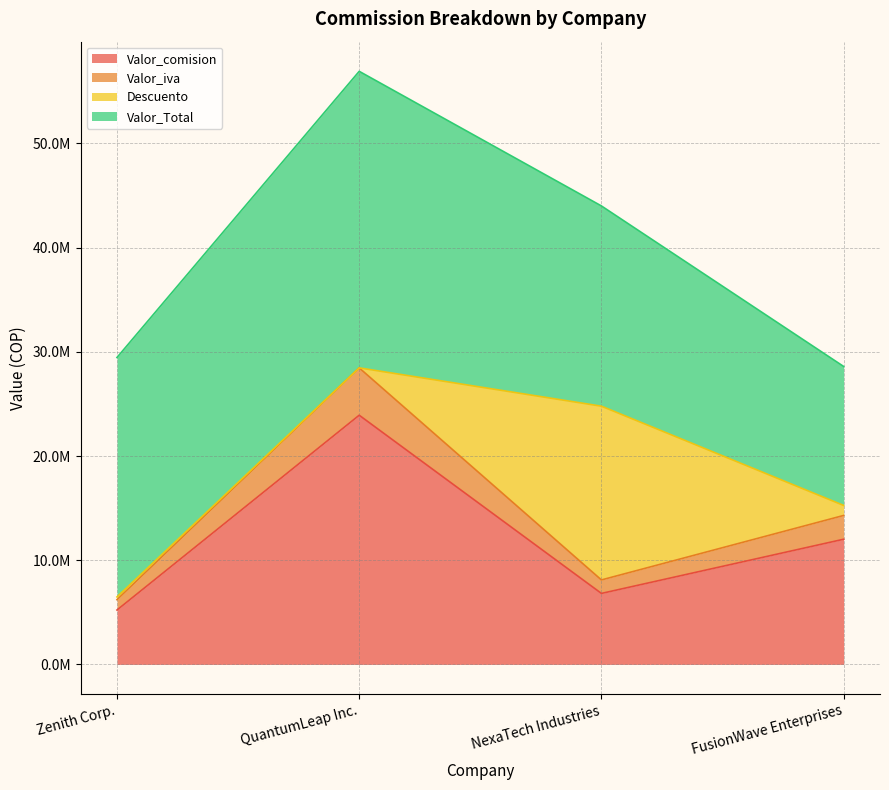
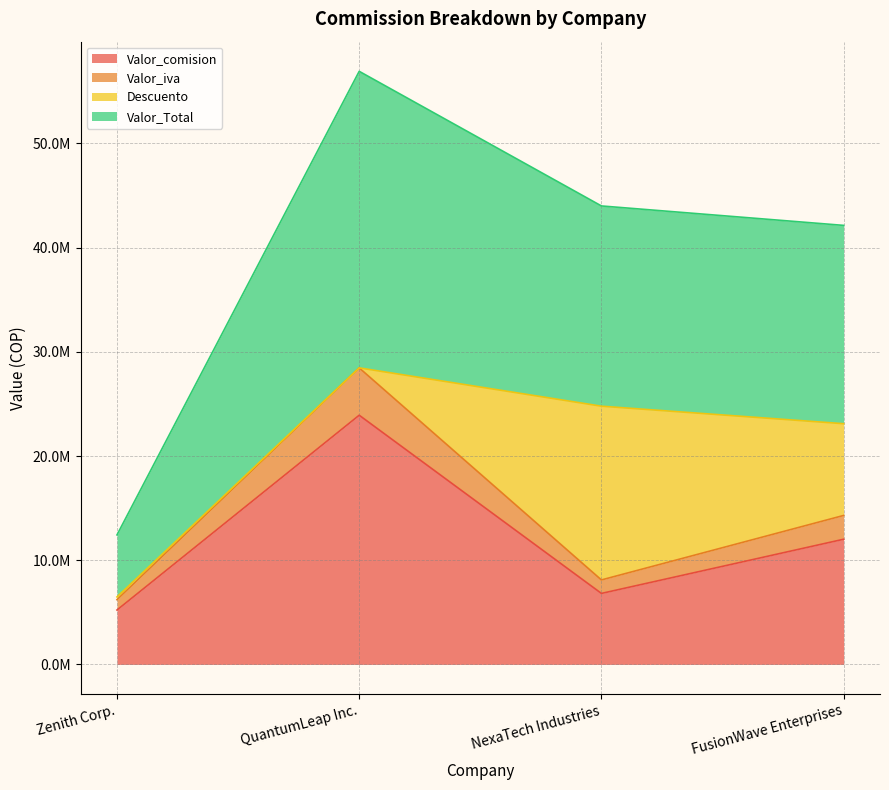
Valor_Total, Zenith Corp.: 23000000 -> 6000000
Descuento, FusionWave Enterprises: 1000000 -> 8800000
Valor_Total, FusionWave Enterprises: 13300000 -> 19000000
